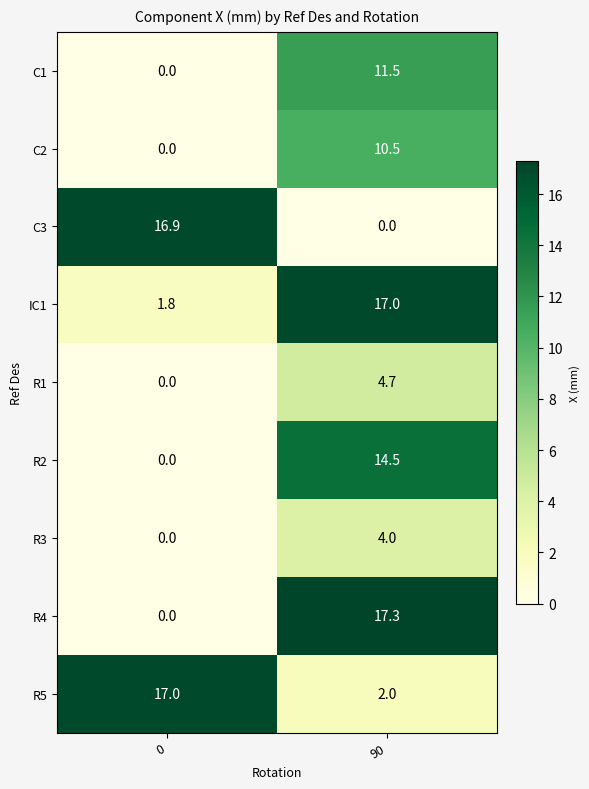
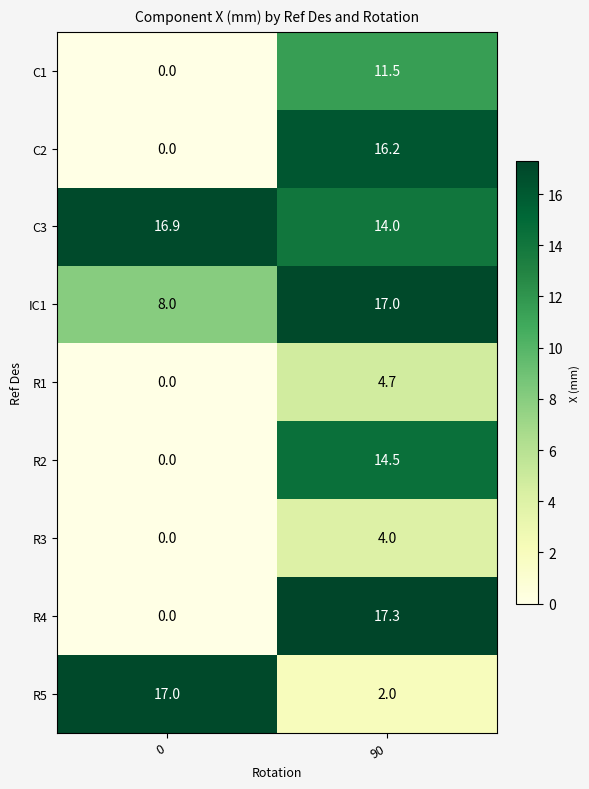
C2, 90: 10.5 -> 16.2
C3, 90: 0.0 -> 14.0
IC1, 0: 1.8 -> 8.0
